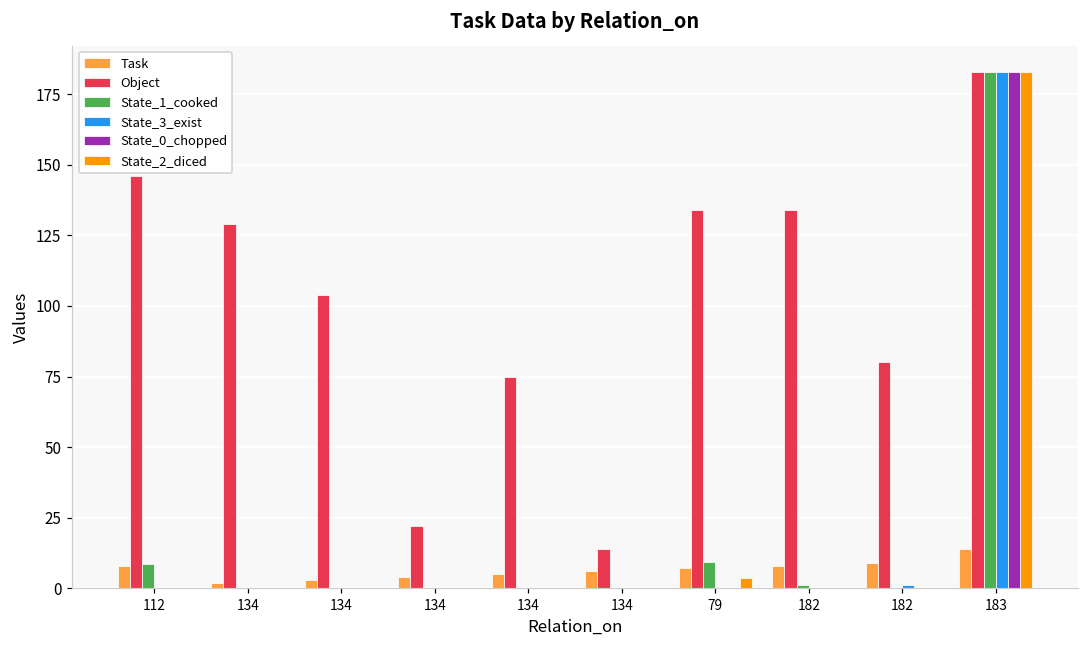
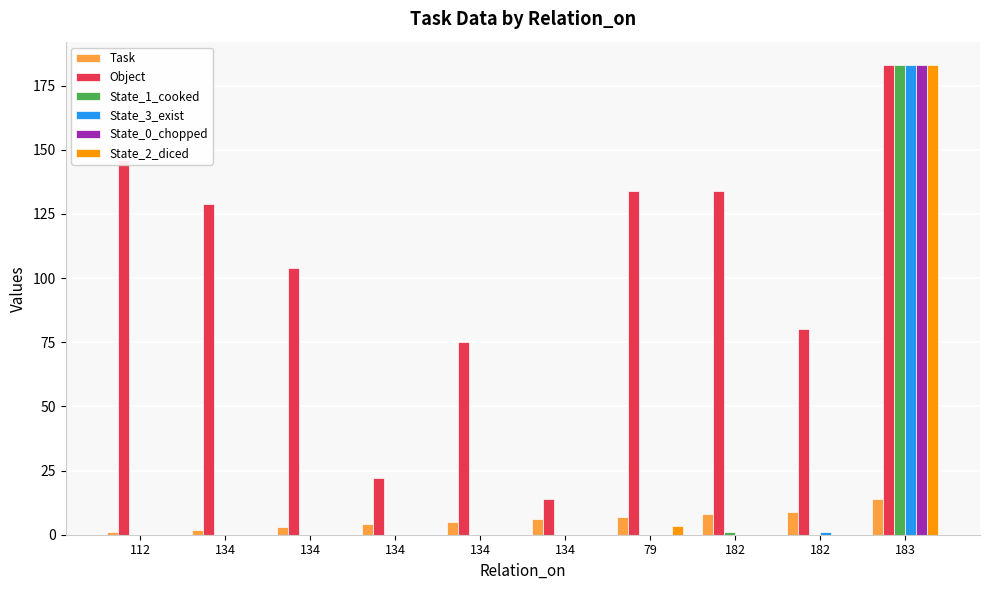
Task, 112: 8 -> 1
State_1_cooked, 112: 9 -> 0
State_1_cooked, 79: 9 -> 0
